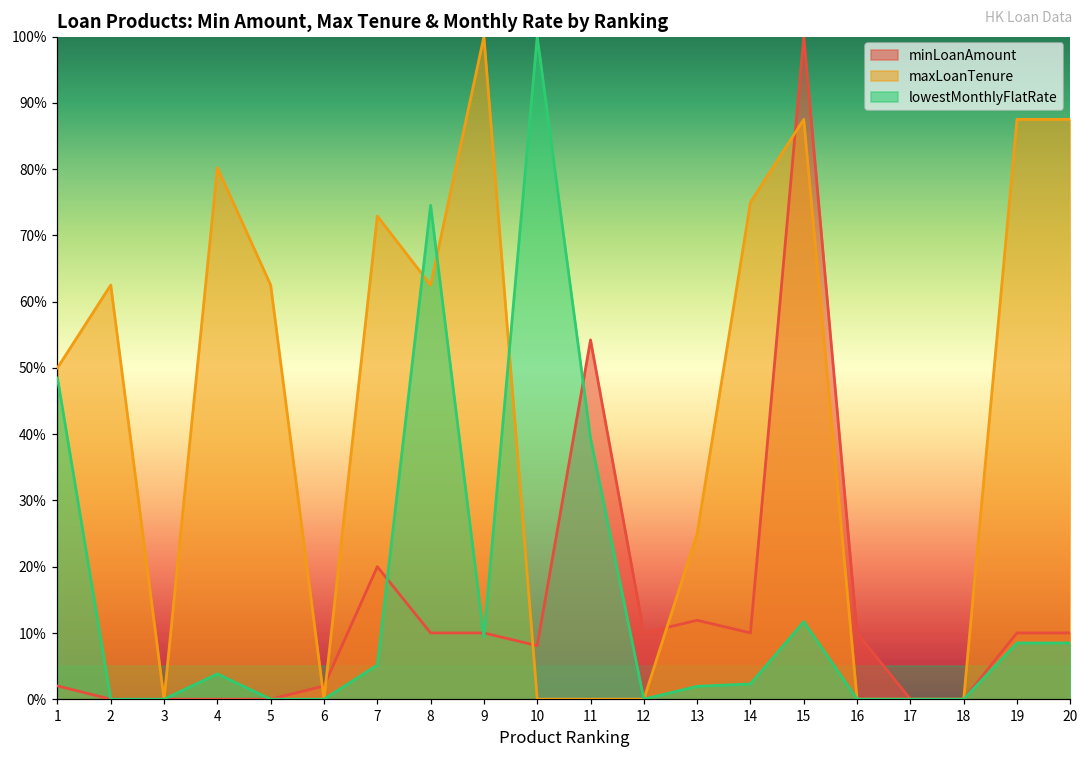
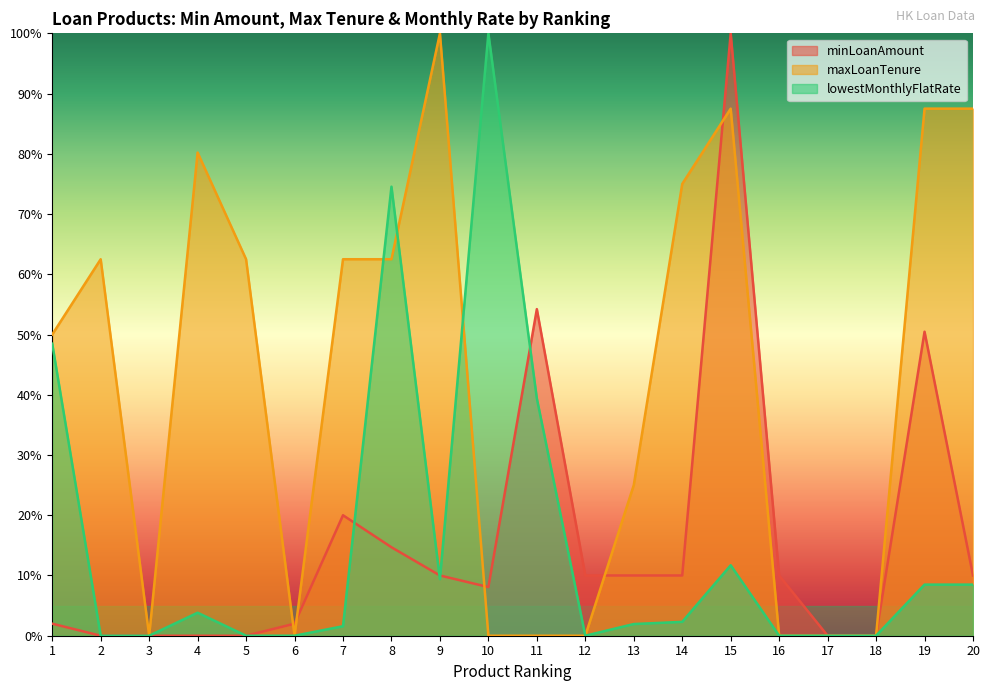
maxLoanTenure, 7: 73% -> 63%
lowestMonthlyFlatRate, 7: 5% -> 2%
minLoanAmount, 8: 10% -> 15%
minLoanAmount, 13: 12% -> 10%
minLoanAmount, 19: 10% -> 50%
